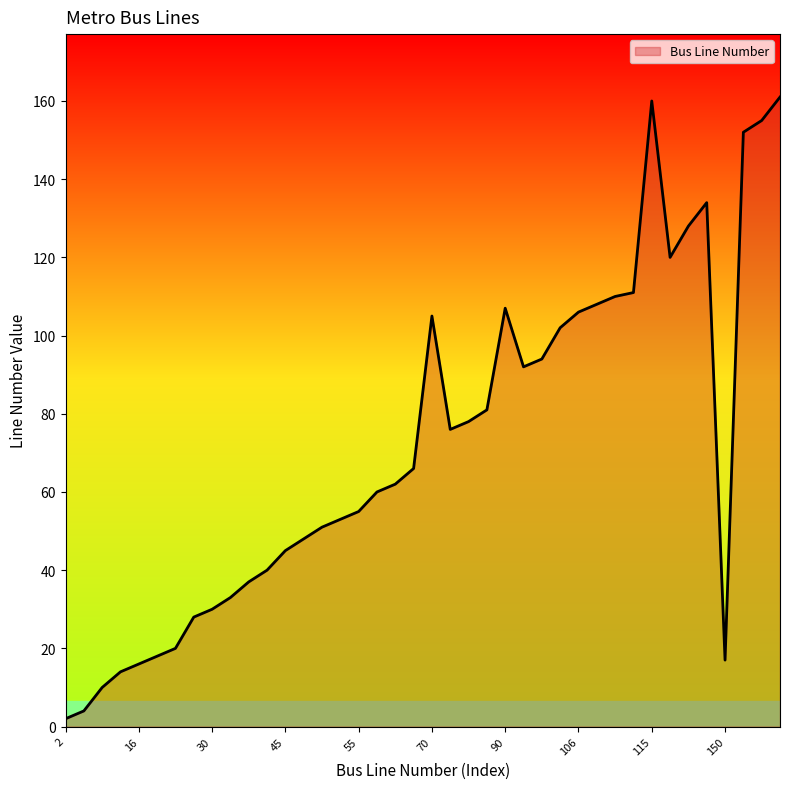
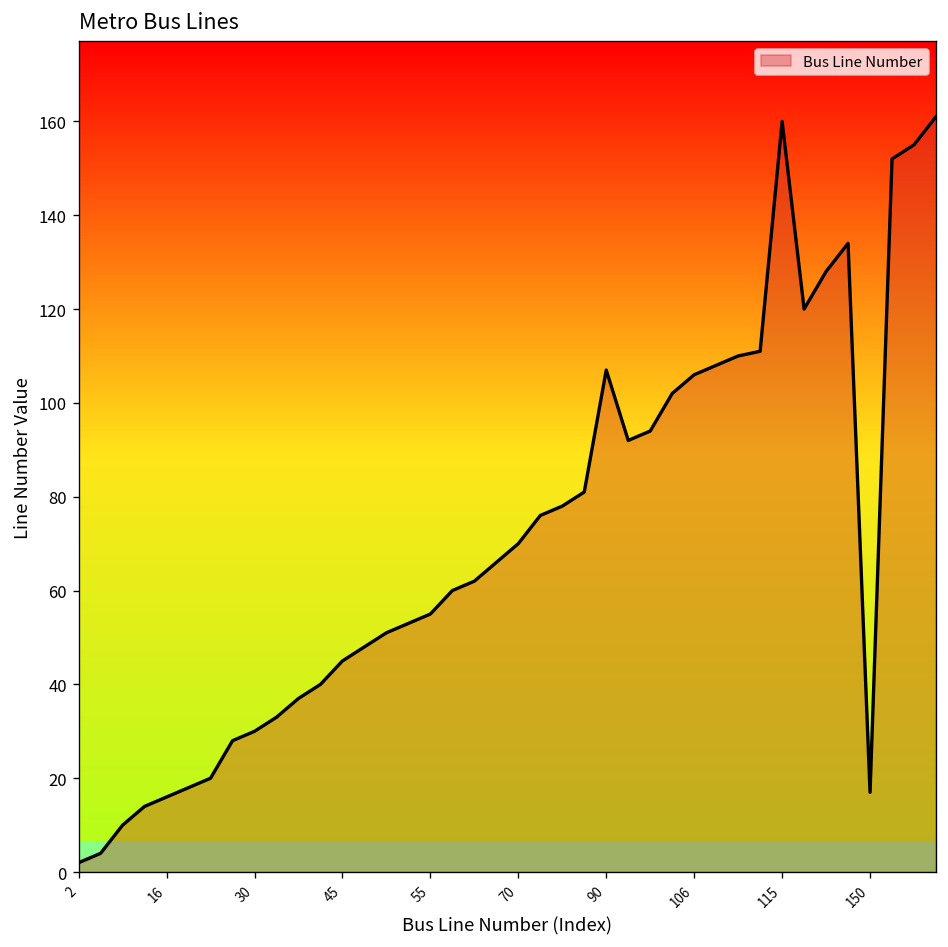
70: 105 -> 70
